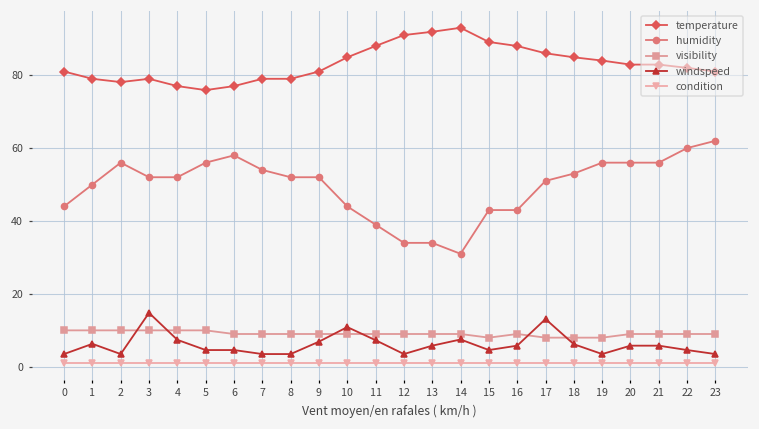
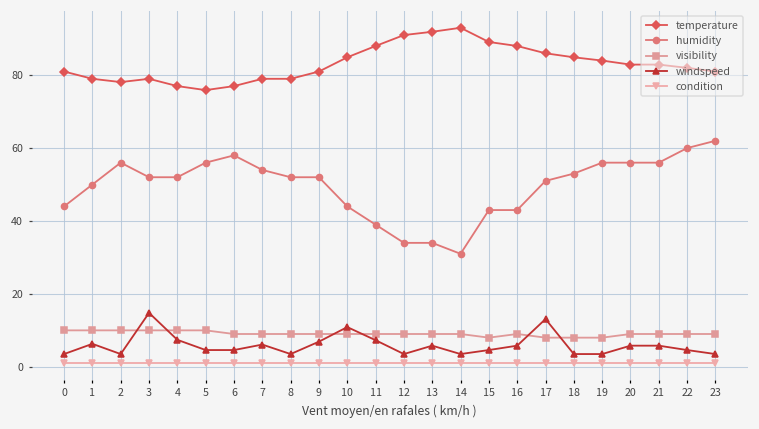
windspeed, 7: 4 -> 6
windspeed, 14: 8 -> 4
windspeed, 18: 6 -> 4
